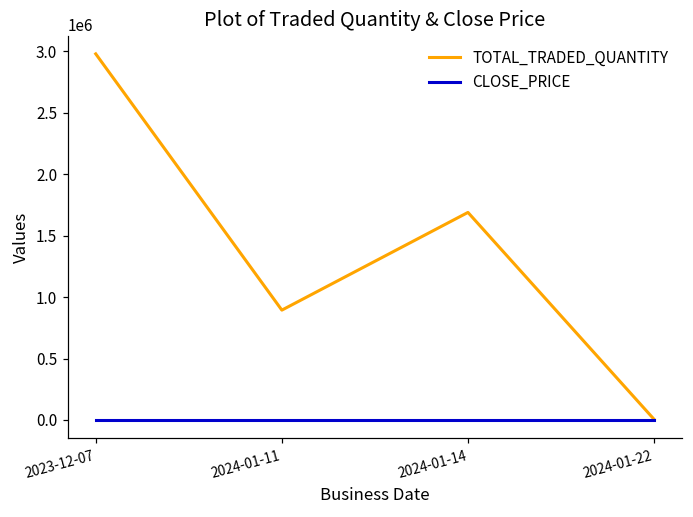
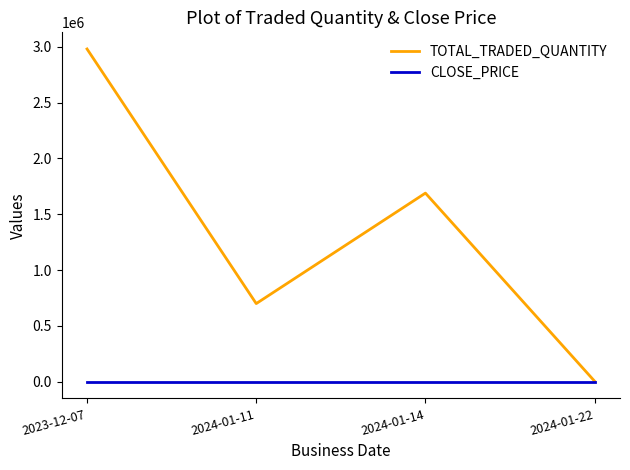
TOTAL_TRADED_QUANTITY, 2024-01-11: 890000 -> 700000
